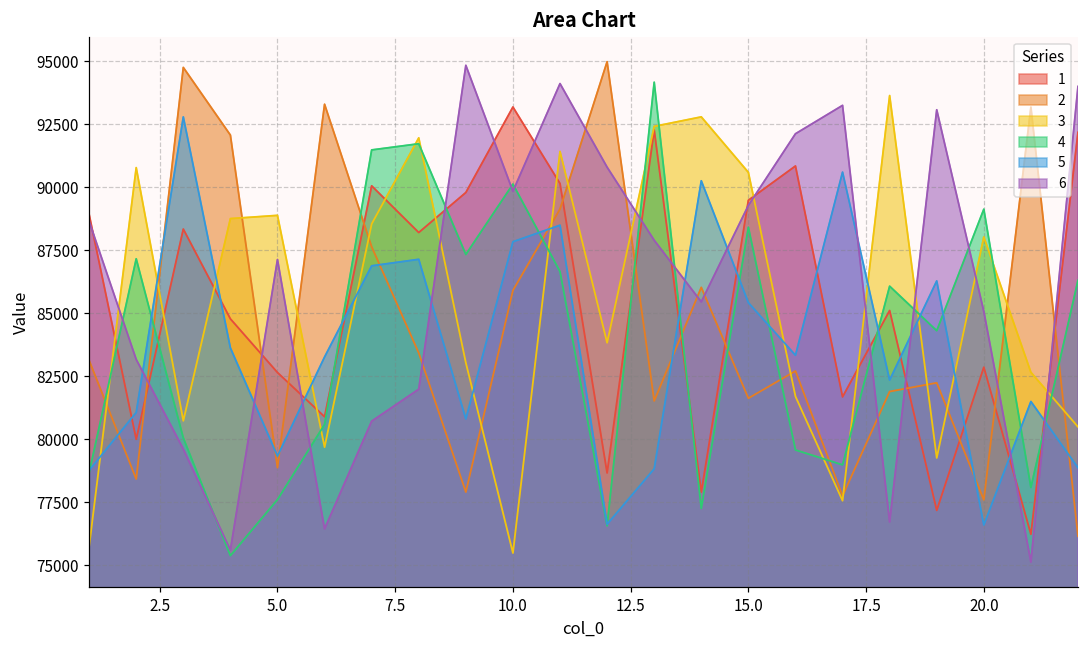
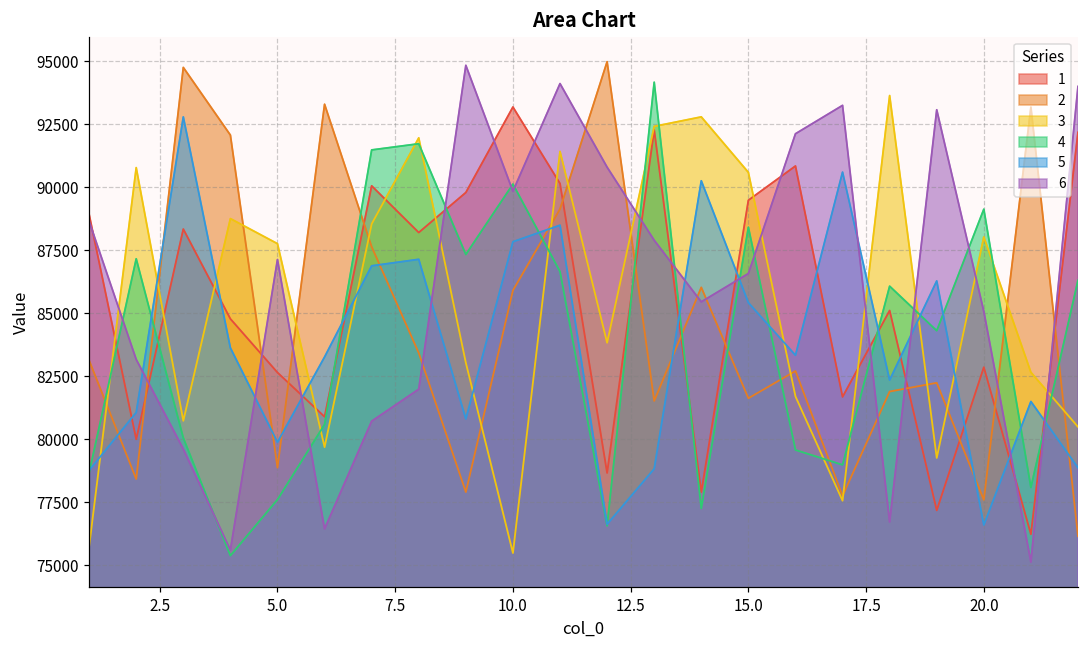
3, 5.0: 88900 -> 87800
5, 5.0: 79300 -> 79900
6, 15.0: 89300 -> 86600
